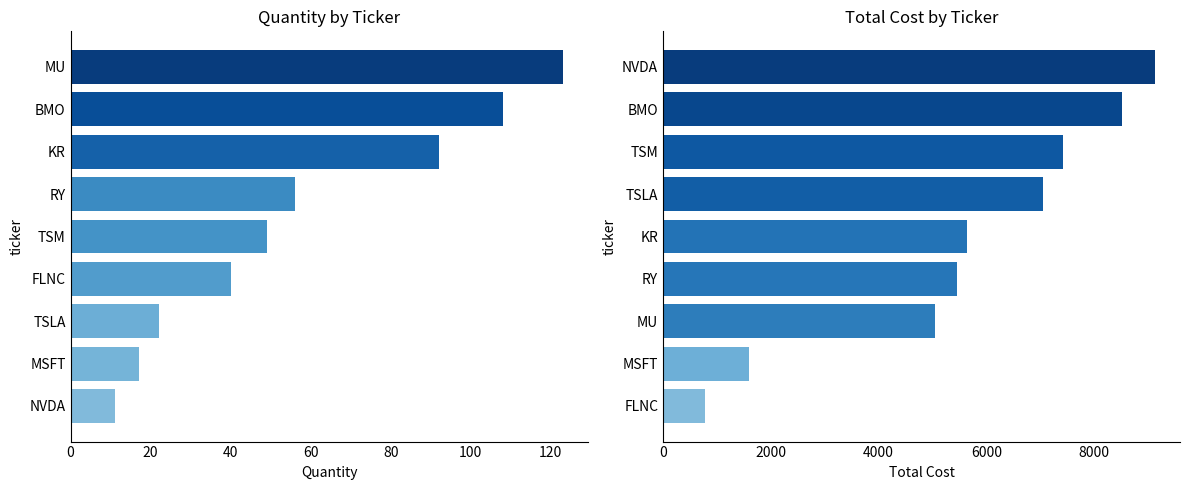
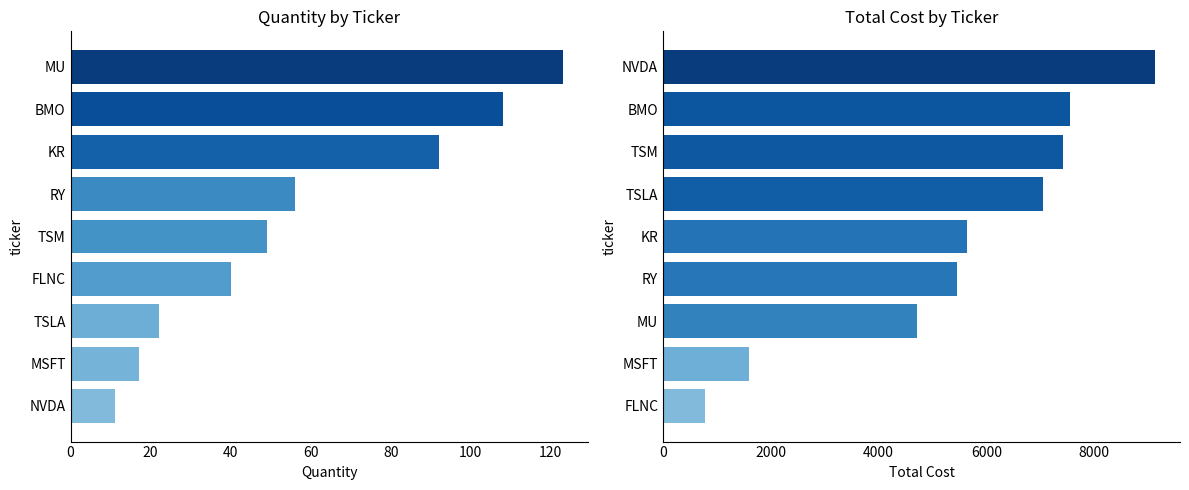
Total Cost by Ticker, BMO: 8500 -> 7500
Total Cost by Ticker, MU: 5000 -> 4700
